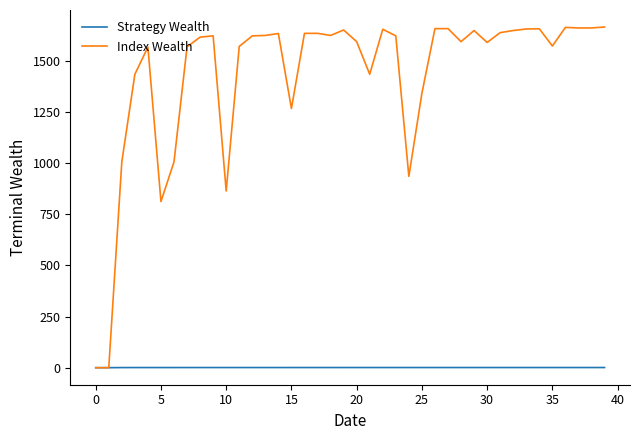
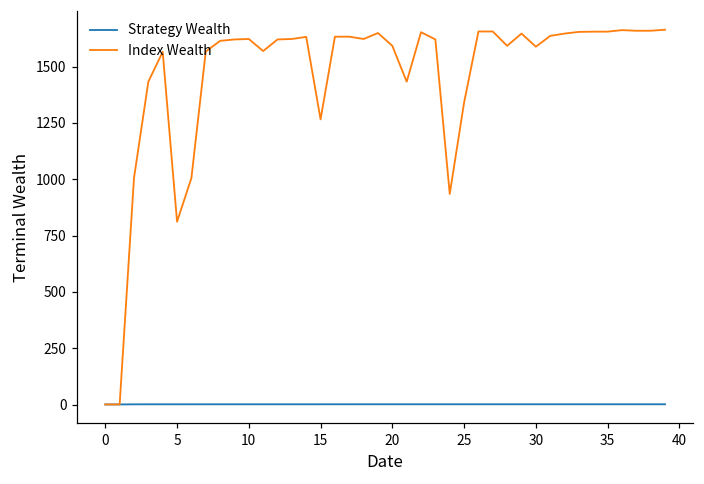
Index Wealth, 10: 860 -> 1620
Index Wealth, 35: 1570 -> 1650
